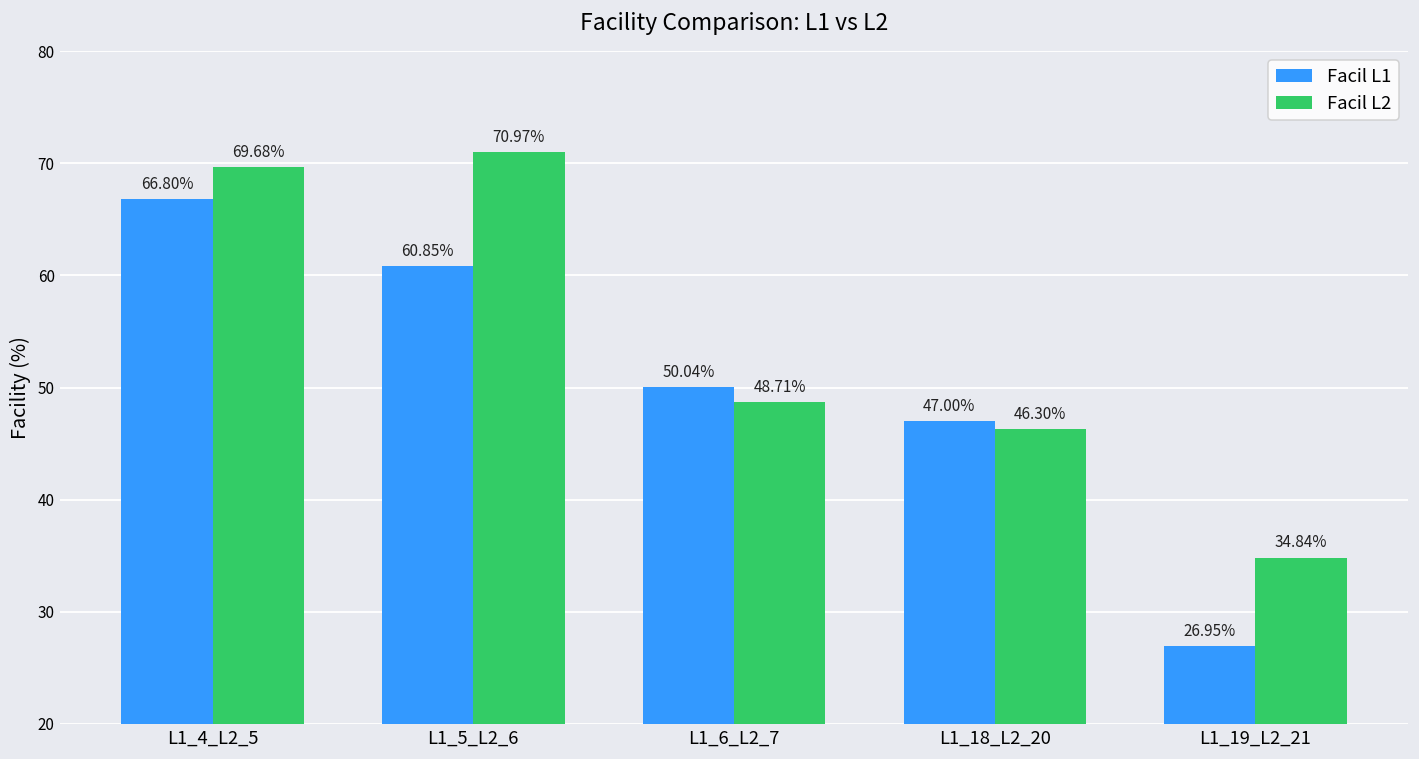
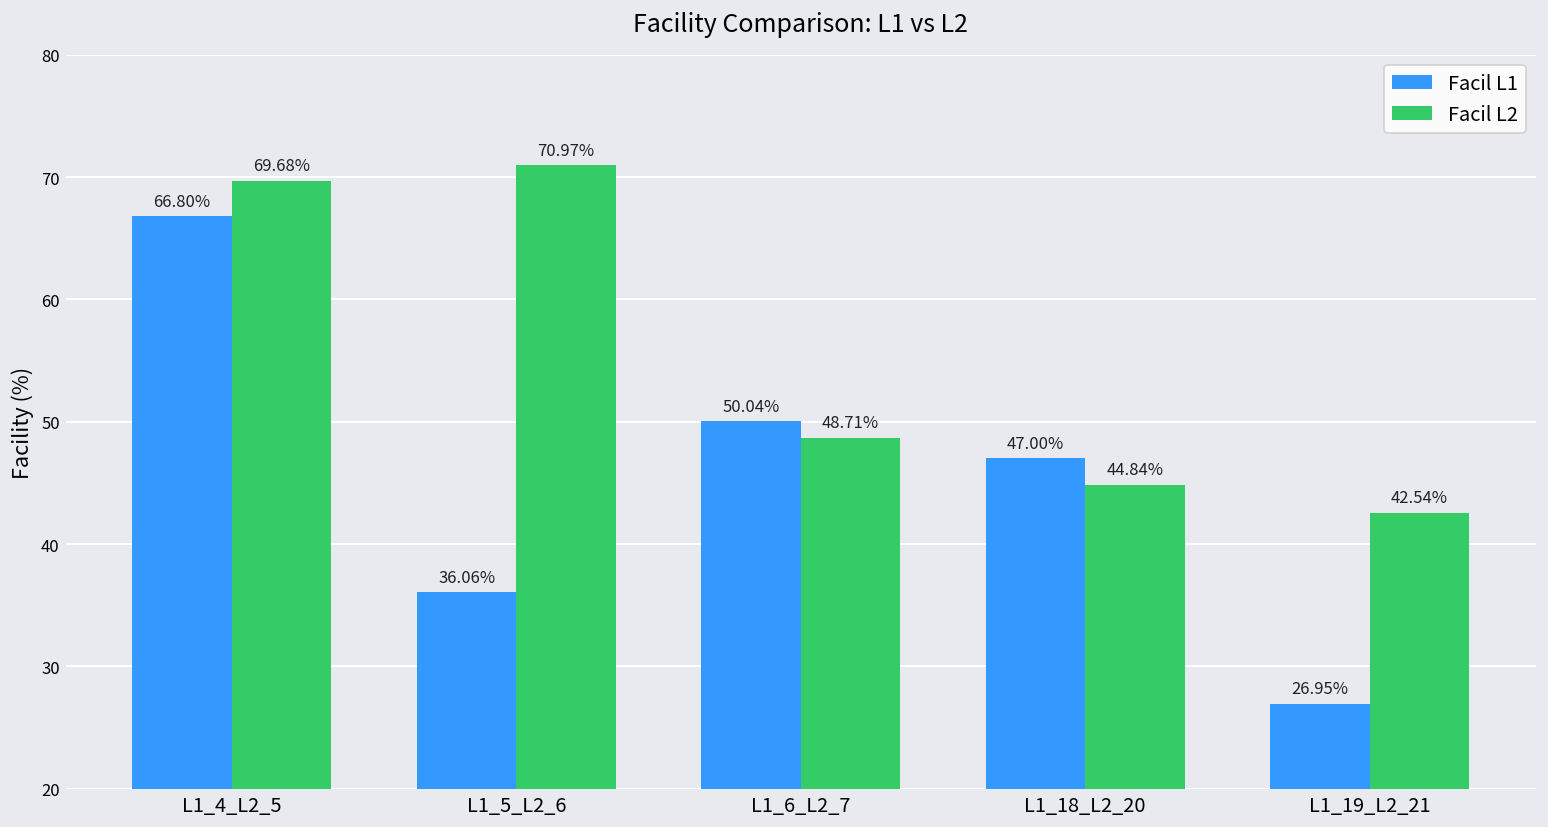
Facil L1, L1_5_L2_6: 60.85% -> 36.06%
Facil L2, L1_18_L2_20: 46.30% -> 44.84%
Facil L2, L1_19_L2_21: 34.84% -> 42.54%
